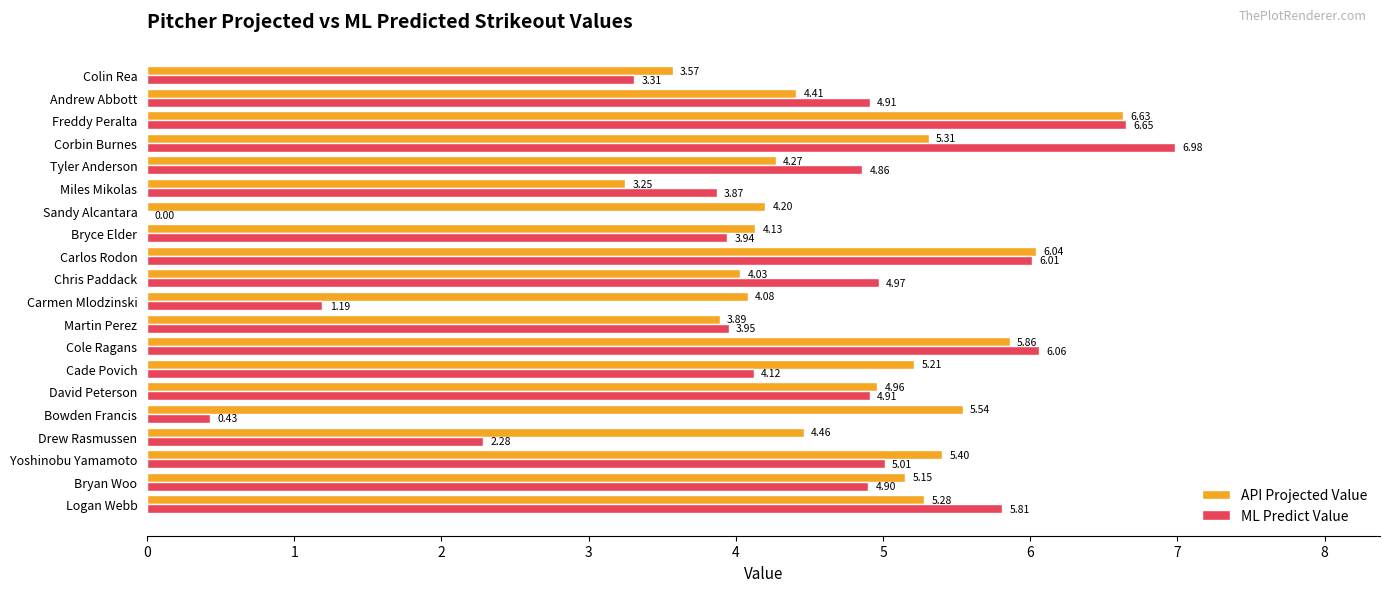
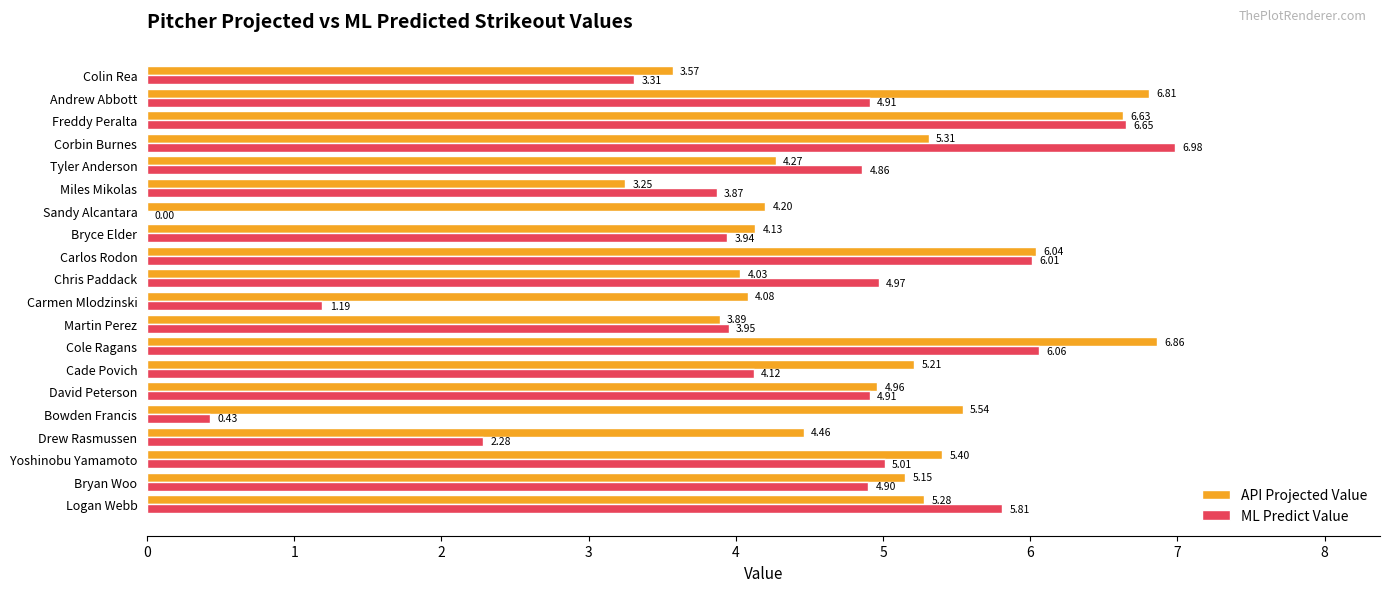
API Projected Value, Andrew Abbott: 4.41 -> 6.81
API Projected Value, Cole Ragans: 5.86 -> 6.86
